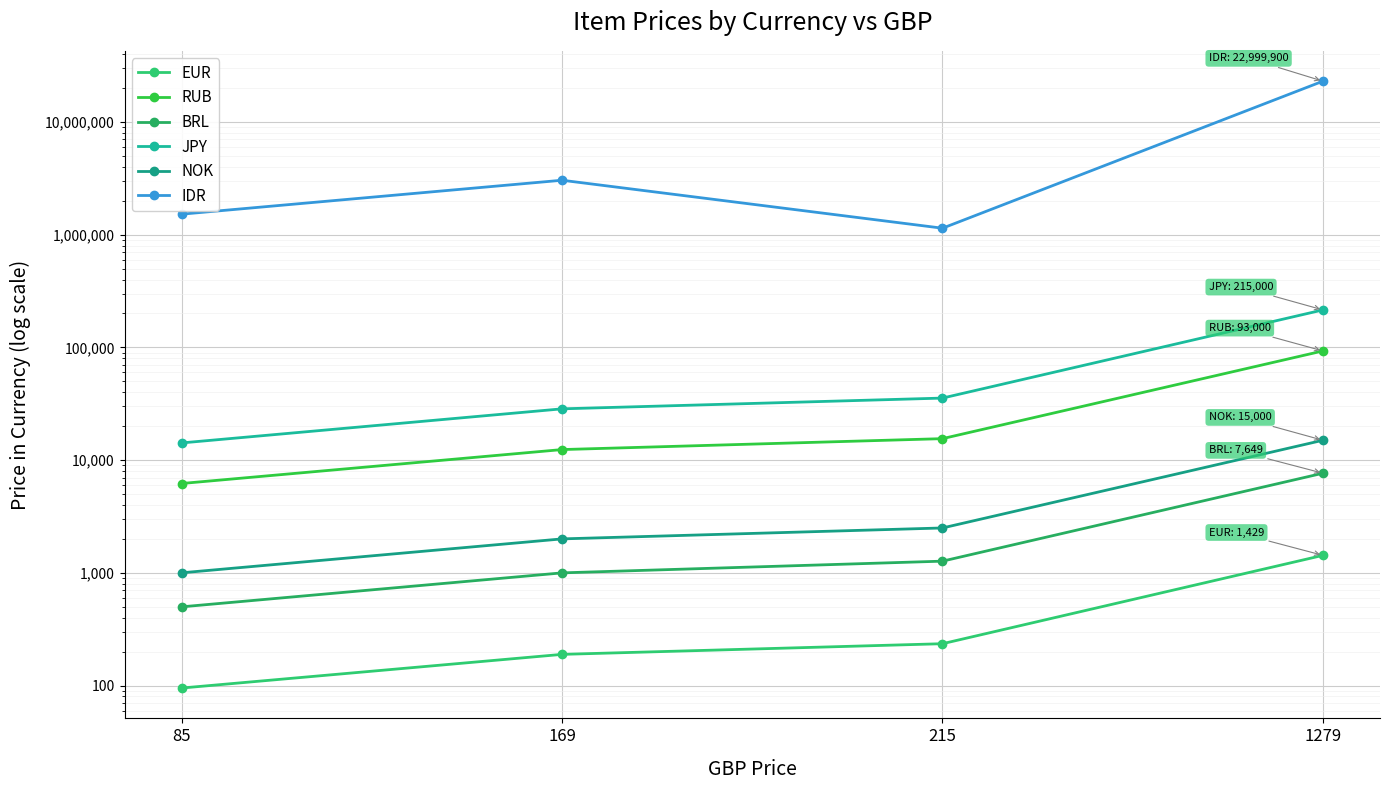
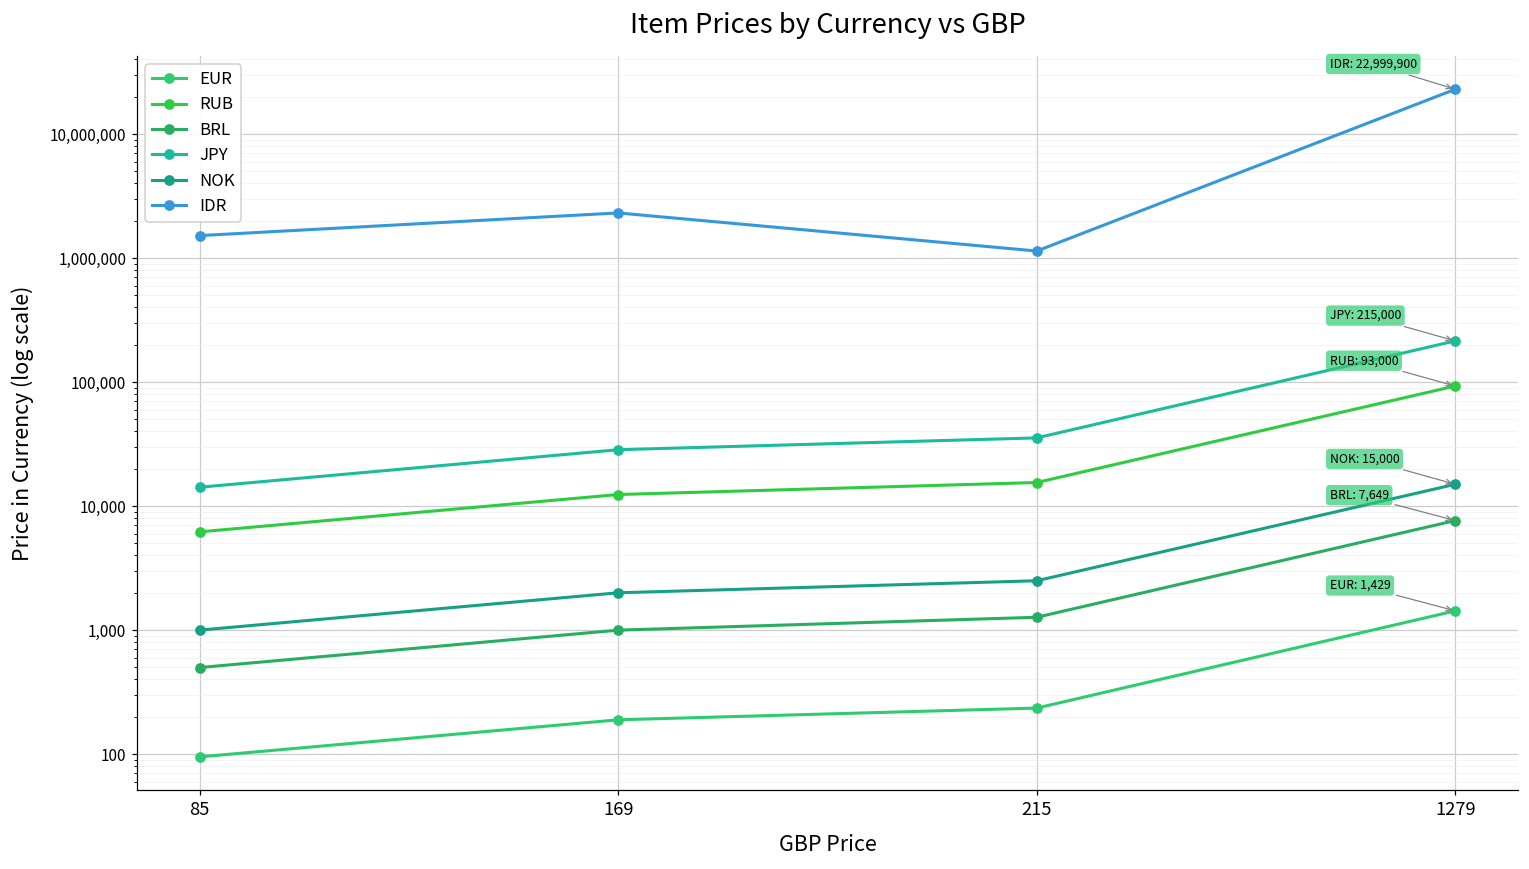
IDR, 169: 3,000,000 -> 2,300,000
